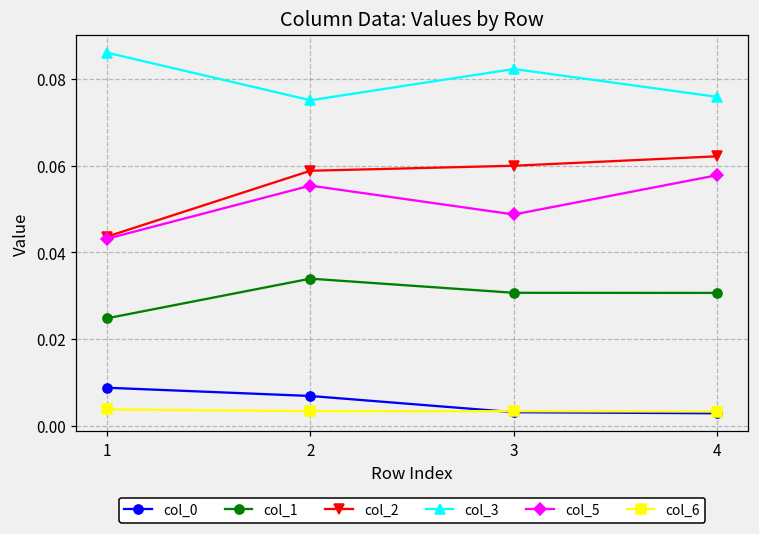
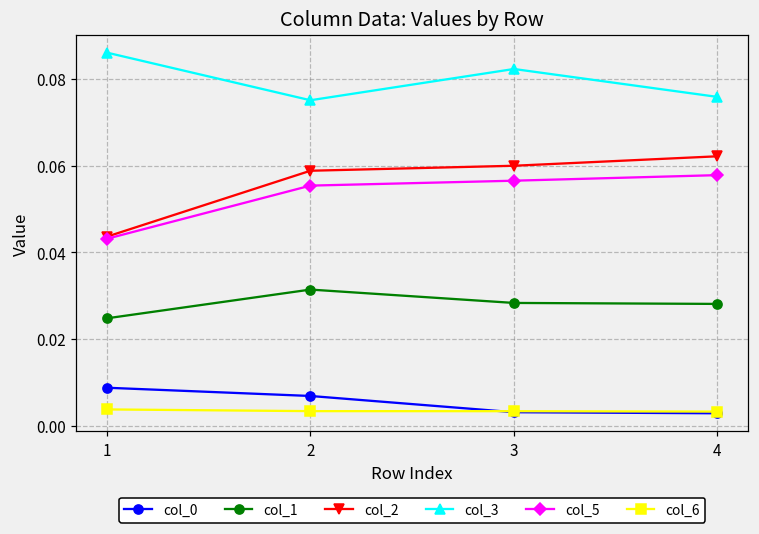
col_1, 2: 0.034 -> 0.031
col_1, 3: 0.031 -> 0.028
col_5, 3: 0.049 -> 0.057
col_1, 4: 0.031 -> 0.028
